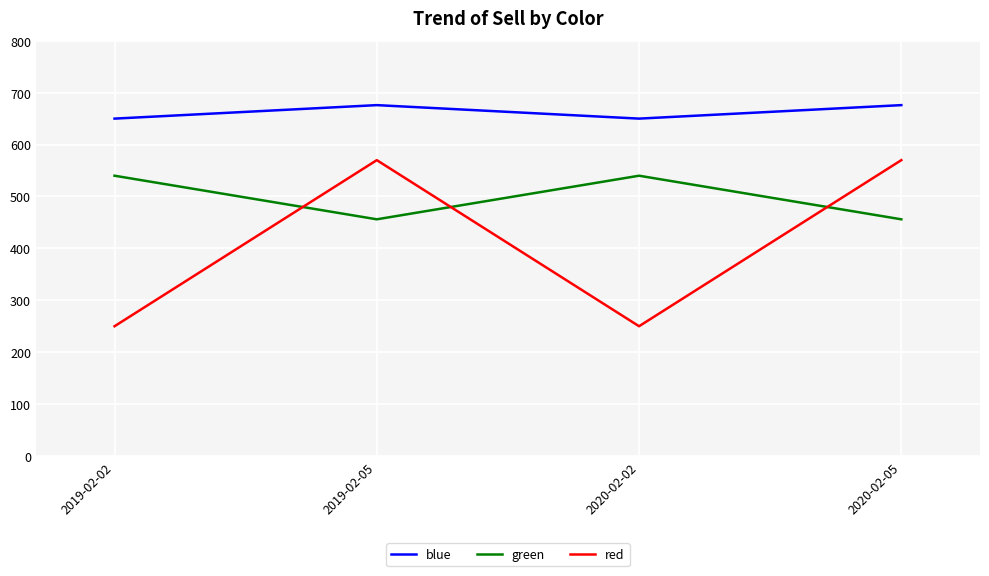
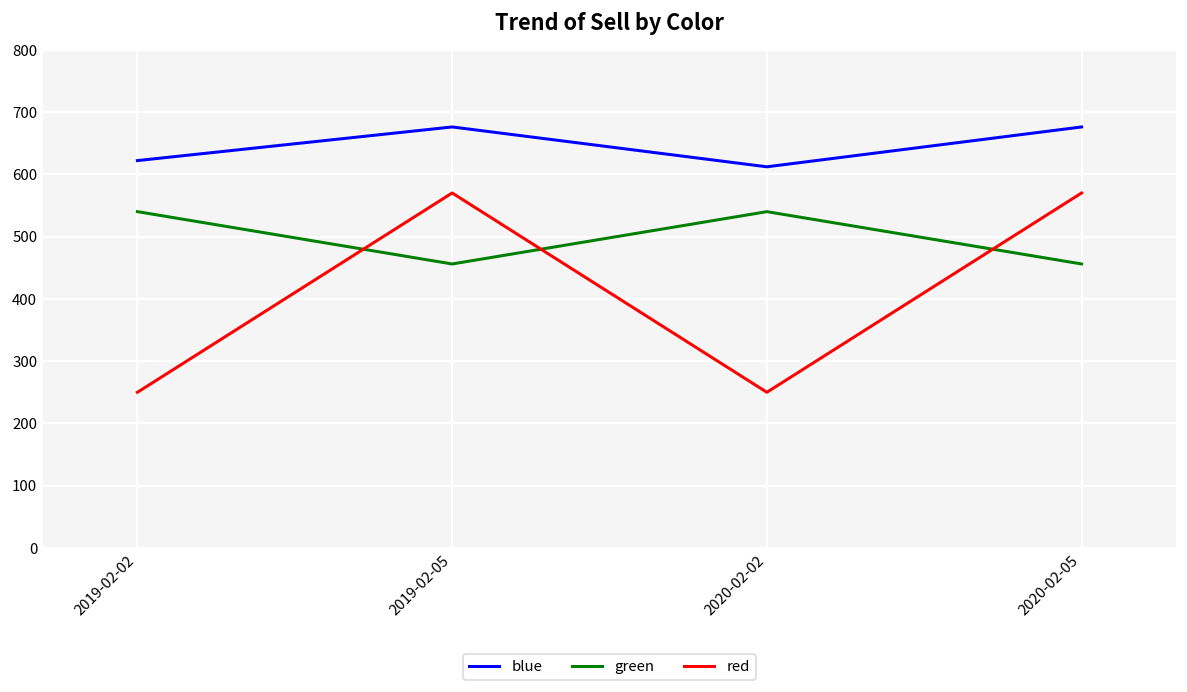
blue, 2019-02-02: 650 -> 620
blue, 2020-02-02: 650 -> 610
